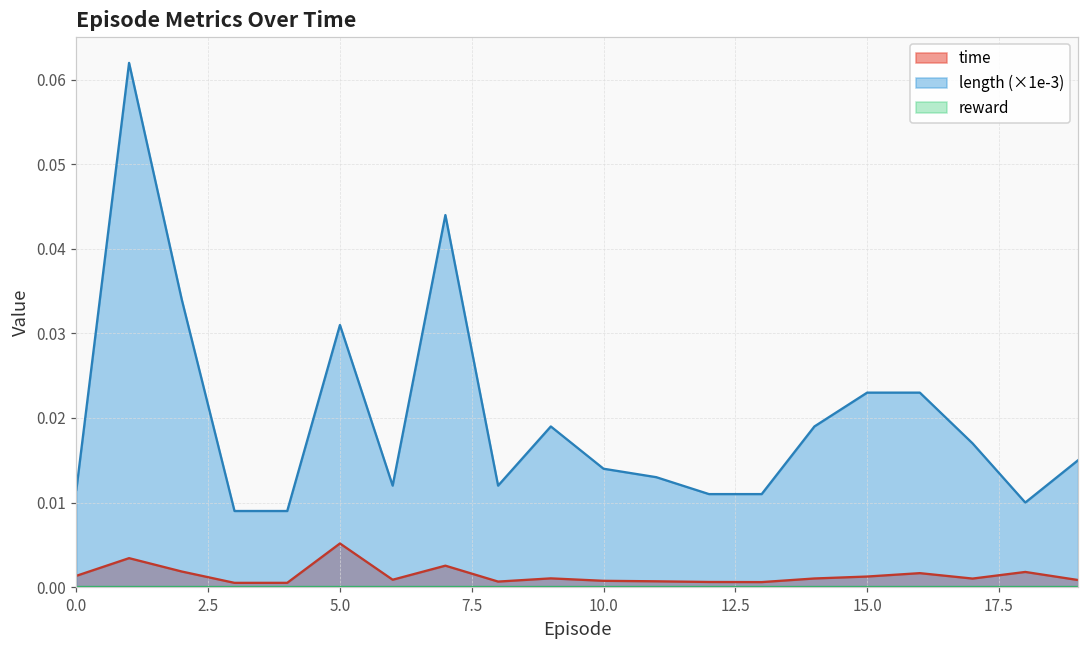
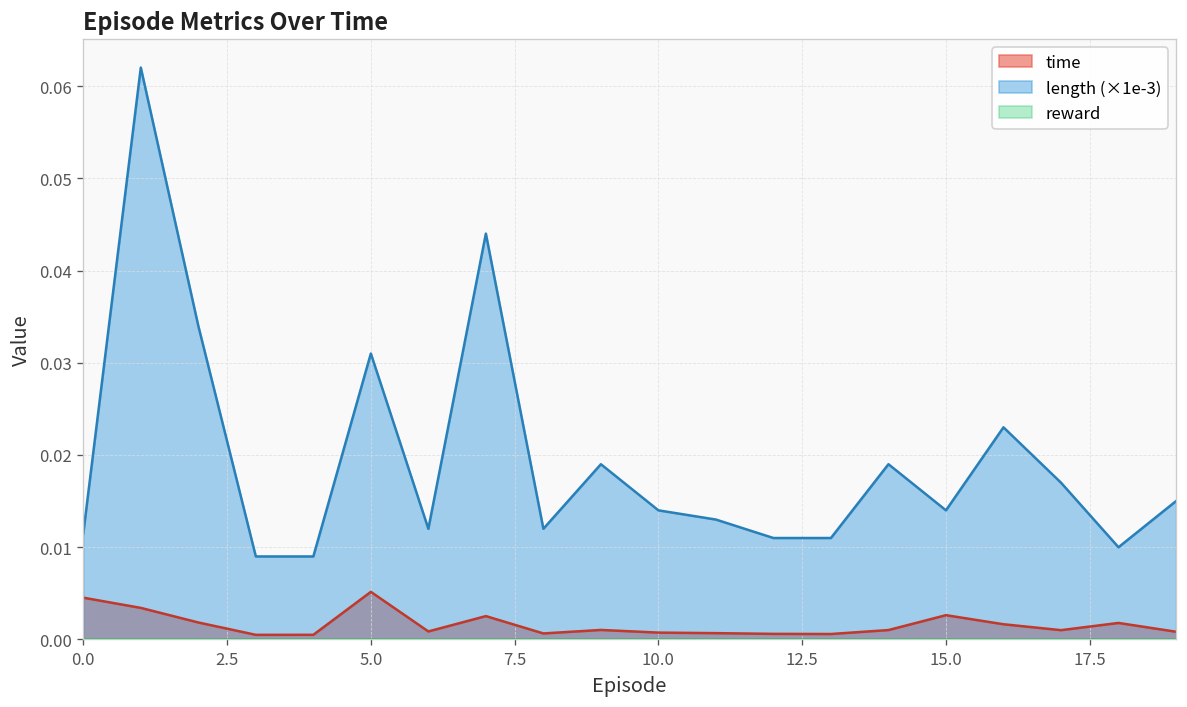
time, 0.0: 0.001 -> 0.005
time, 15.0: 0.001 -> 0.003
length (×1e-3), 15.0: 0.023 -> 0.014
